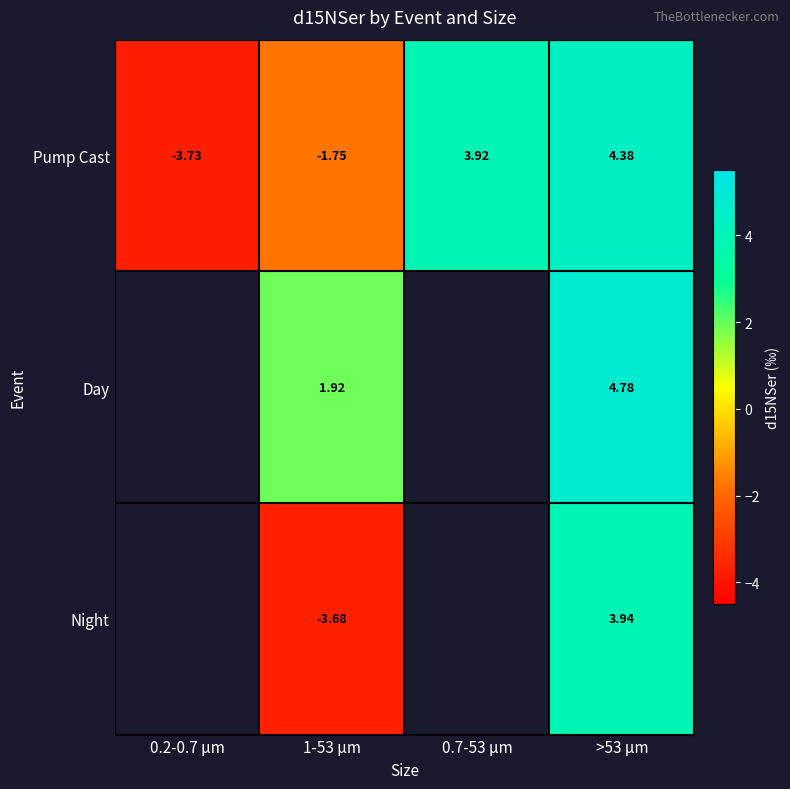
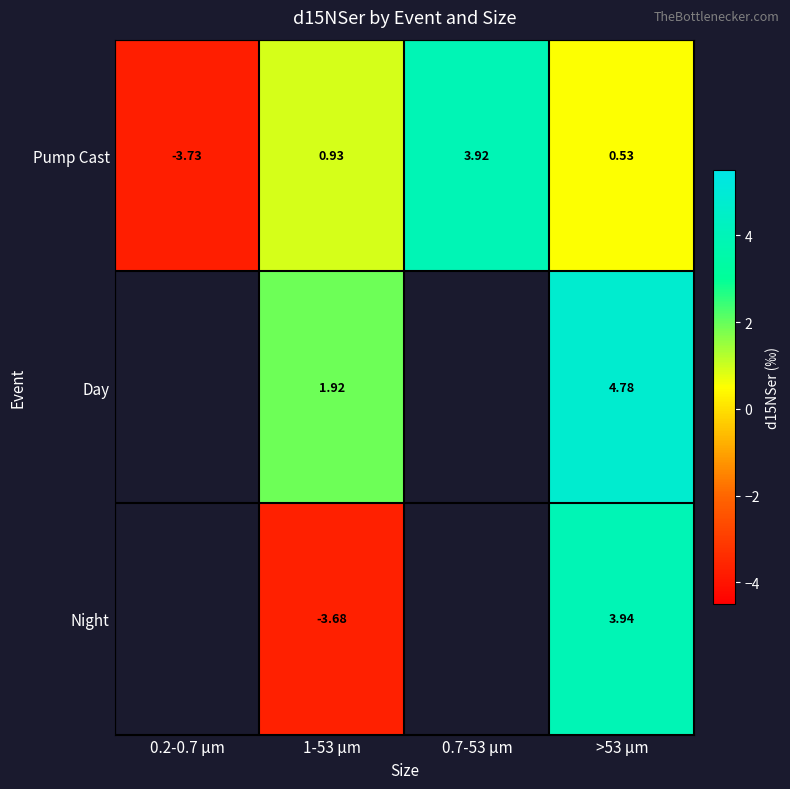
Pump Cast, 1-53 μm: -1.75 -> 0.93
Pump Cast, >53 μm: 4.38 -> 0.53
